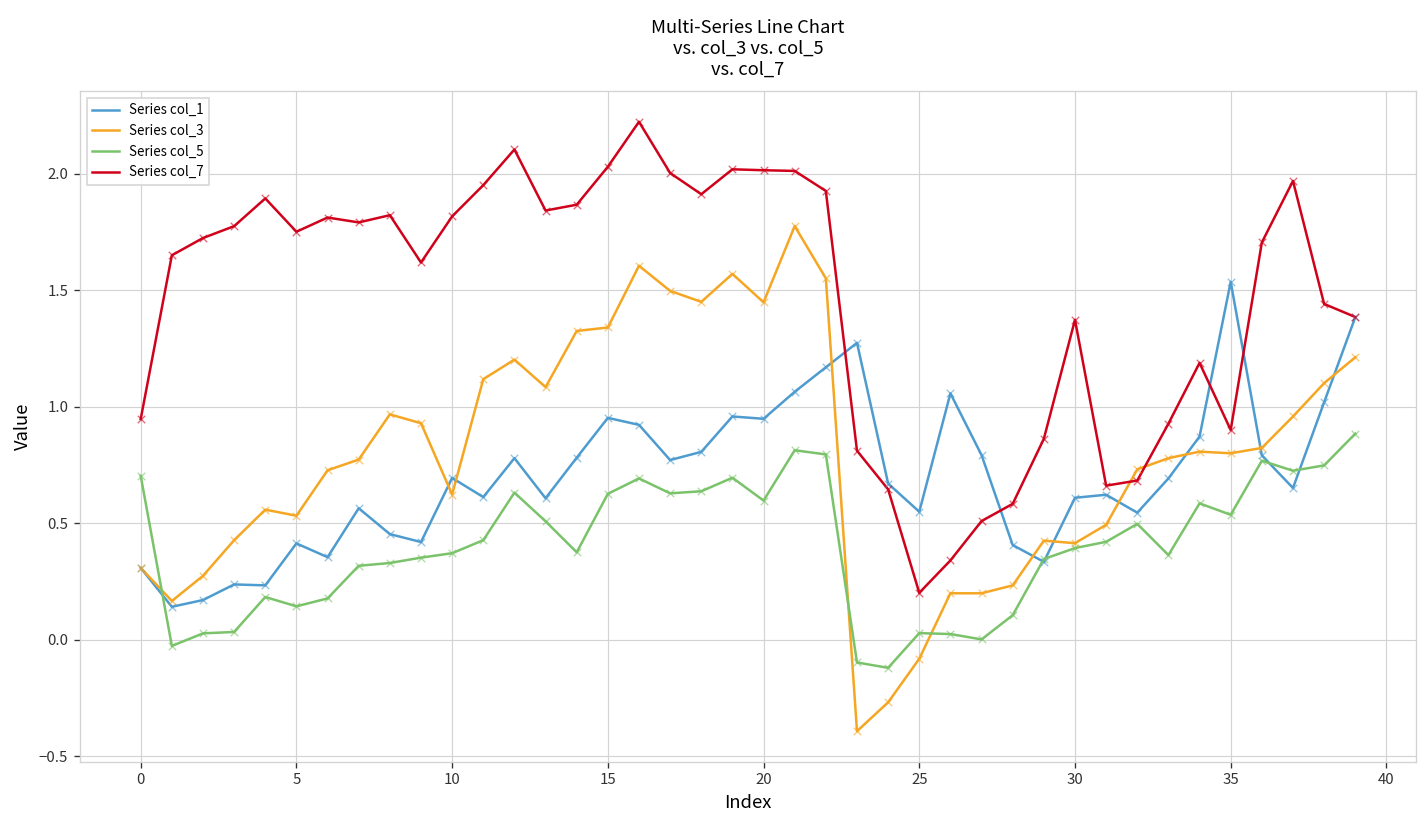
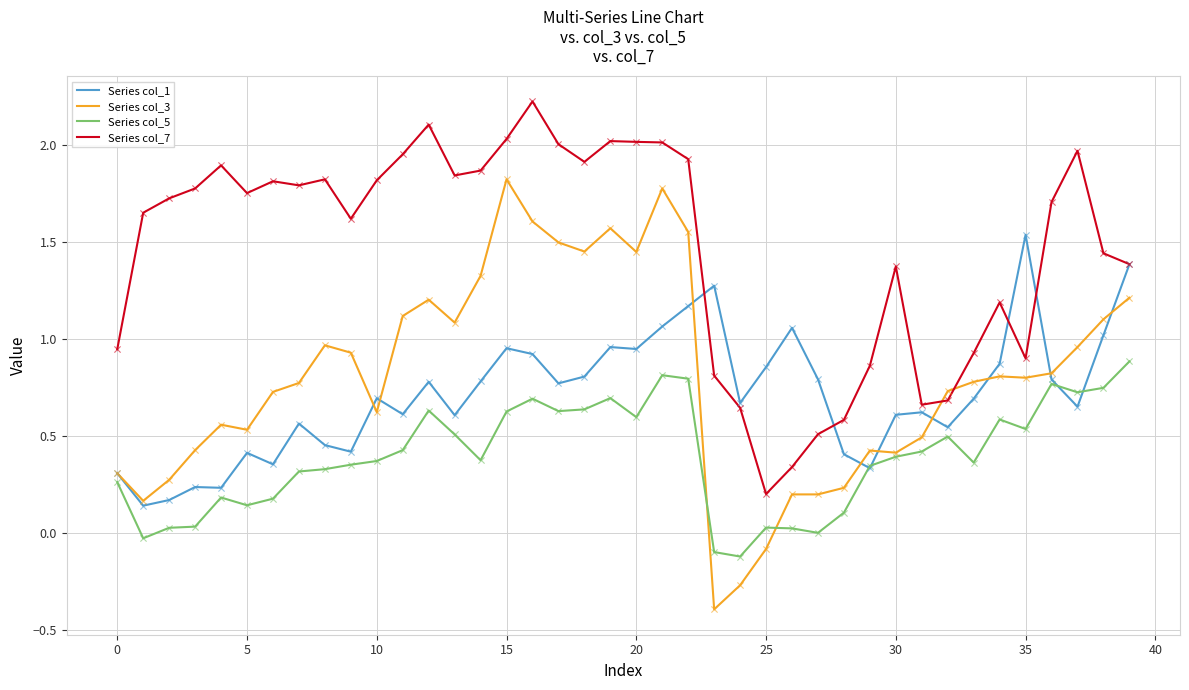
Series col_5, 0: 0.70 -> 0.26
Series col_3, 15: 1.34 -> 1.82
Series col_1, 25: 0.55 -> 0.86
